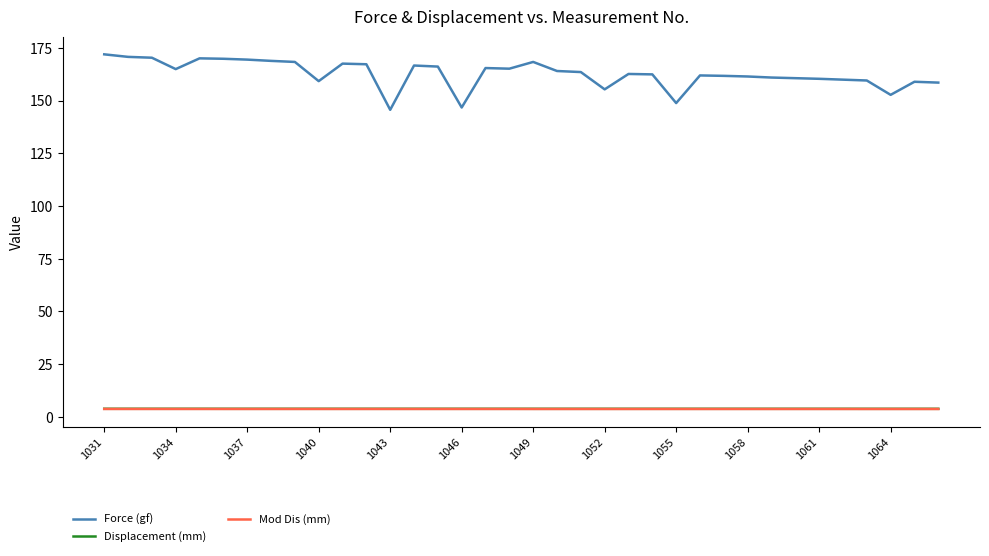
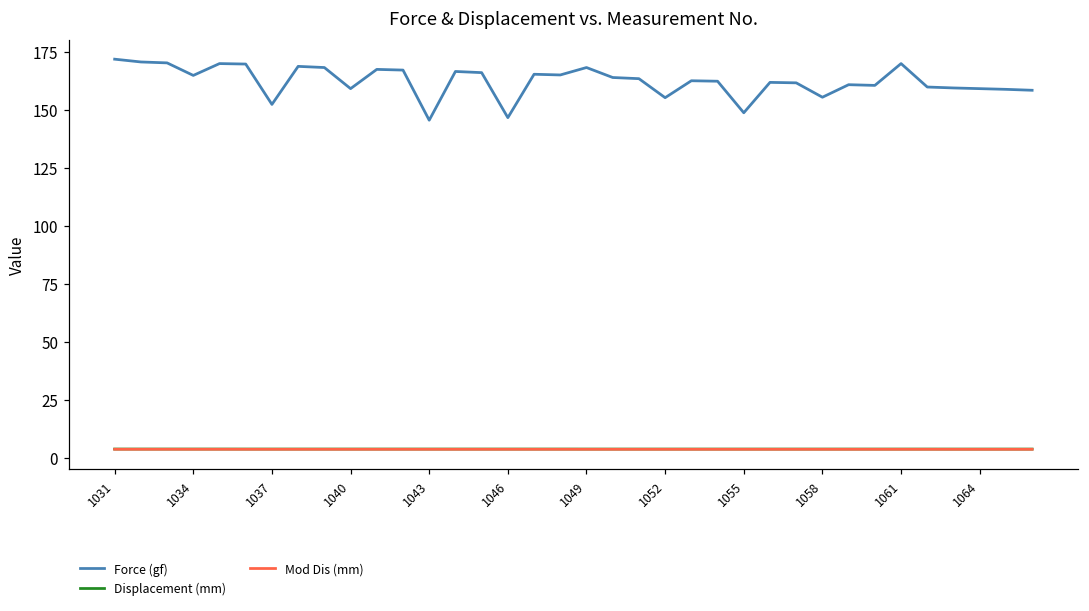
Force (gf), 1037: 169 -> 152
Force (gf), 1058: 161 -> 156
Force (gf), 1061: 160 -> 170
Force (gf), 1064: 153 -> 159
